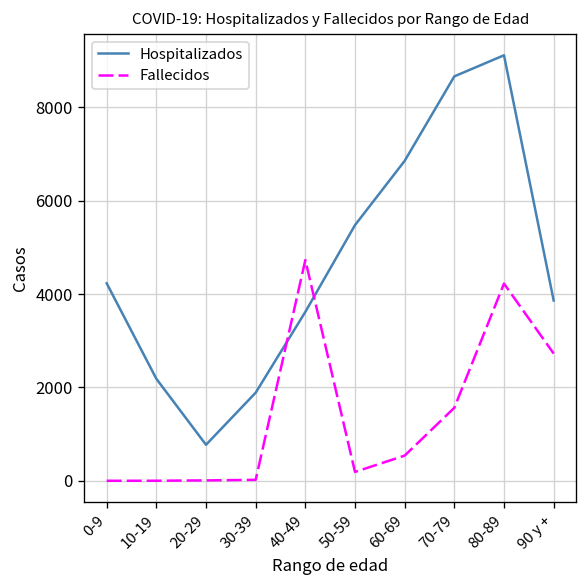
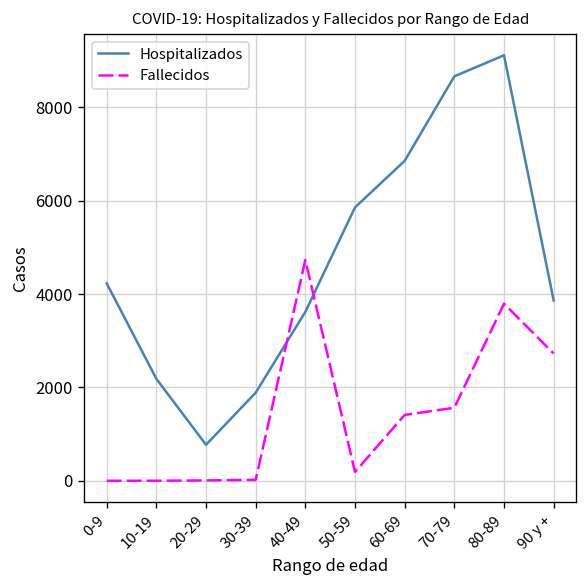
Hospitalizados, 50-59: 5500 -> 5900
Fallecidos, 60-69: 500 -> 1400
Fallecidos, 80-89: 4200 -> 3800
